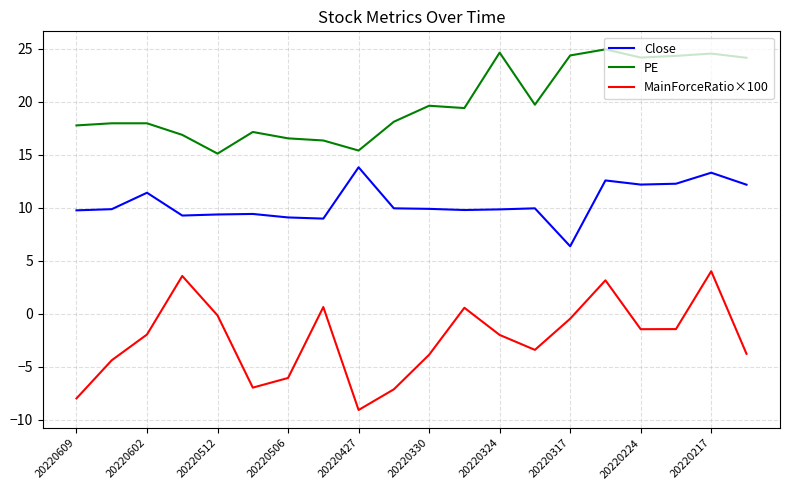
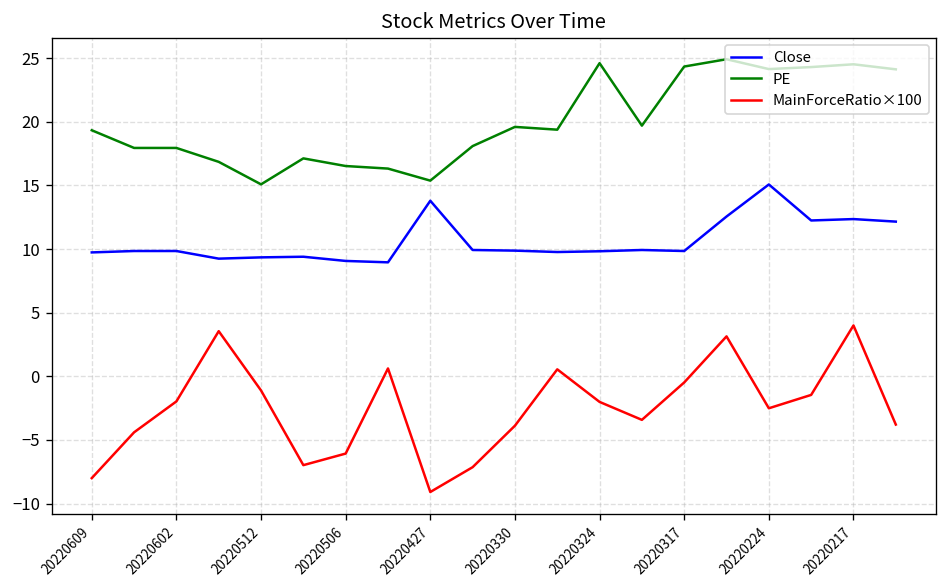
PE, 20220609: 17.8 -> 19.3
Close, 20220602: 11.4 -> 9.9
MainForceRatio×100, 20220512: -0.2 -> -1.1
Close, 20220317: 6.4 -> 9.9
Close, 20220224: 12.2 -> 15.1
MainForceRatio×100, 20220224: -1.5 -> -2.5
Close, 20220217: 13.3 -> 12.4
